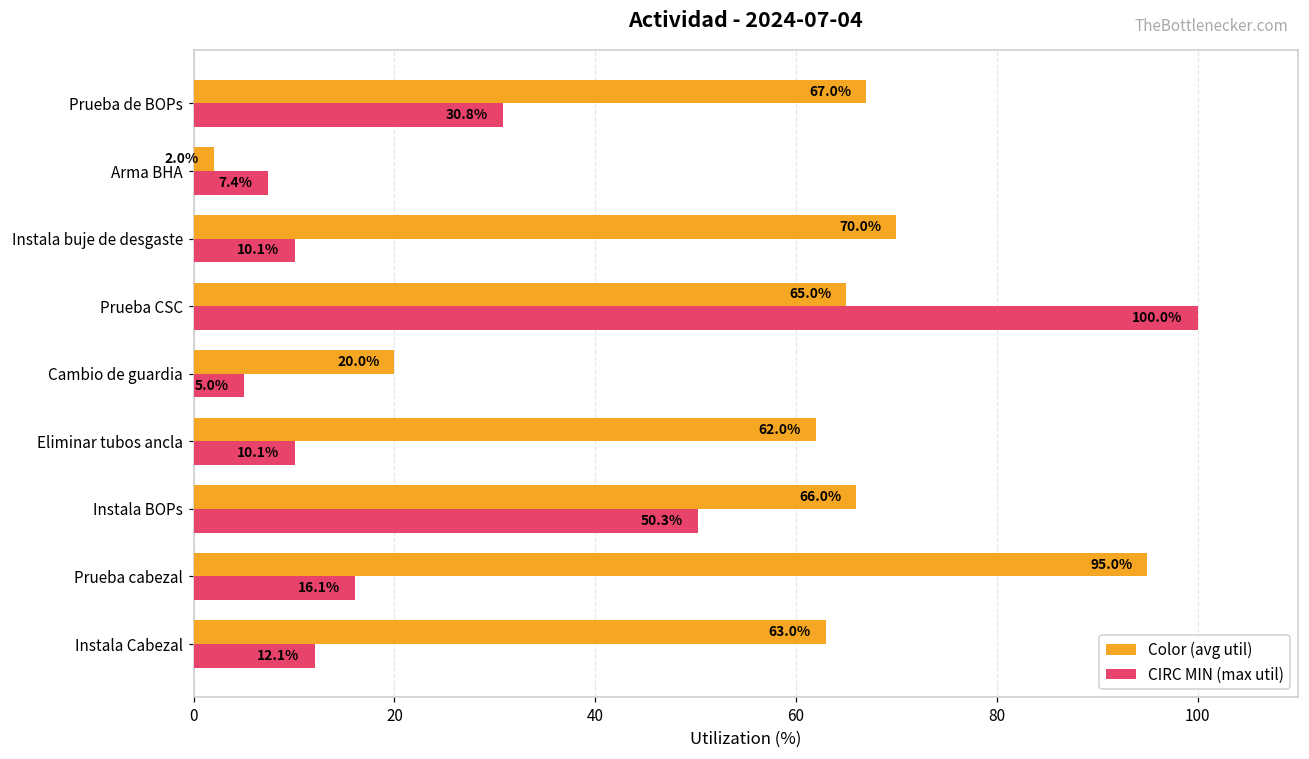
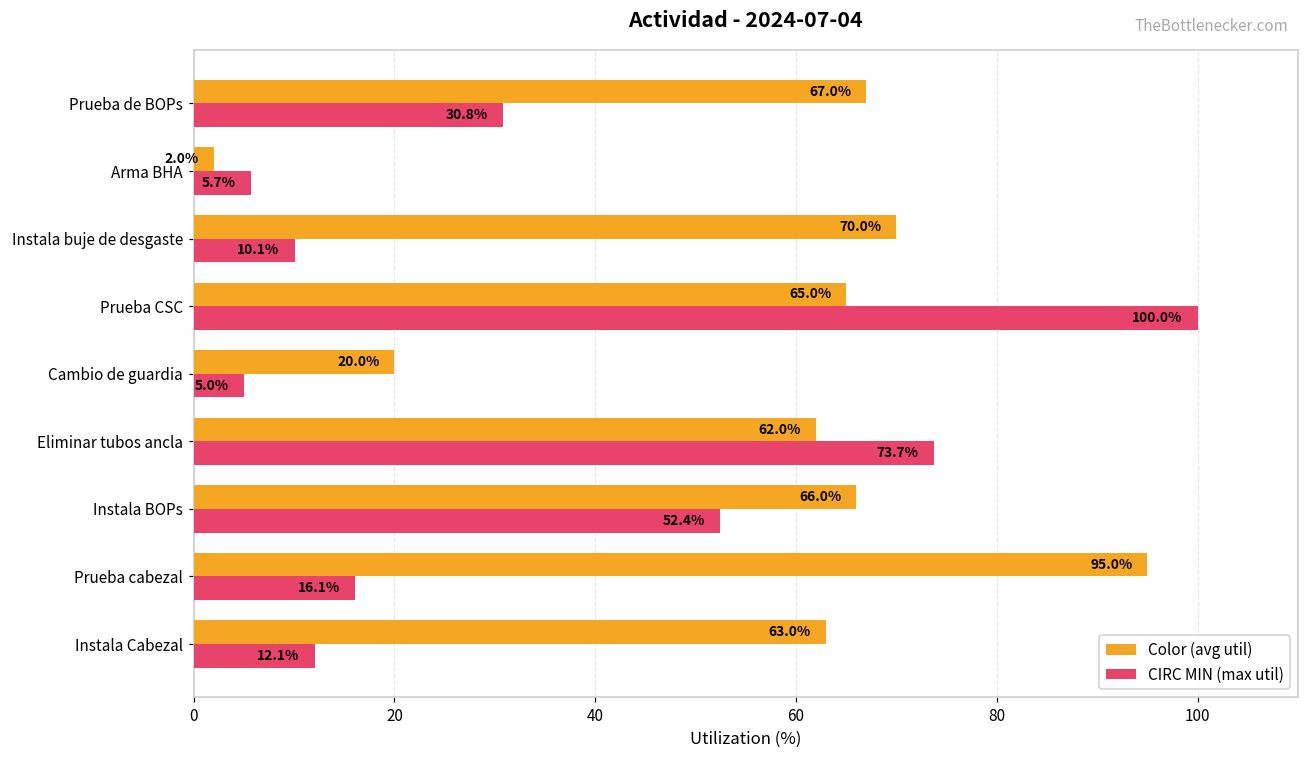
CIRC MIN (max util), Arma BHA: 7.4% -> 5.7%
CIRC MIN (max util), Eliminar tubos ancla: 10.1% -> 73.7%
CIRC MIN (max util), Instala BOPs: 50.3% -> 52.4%
